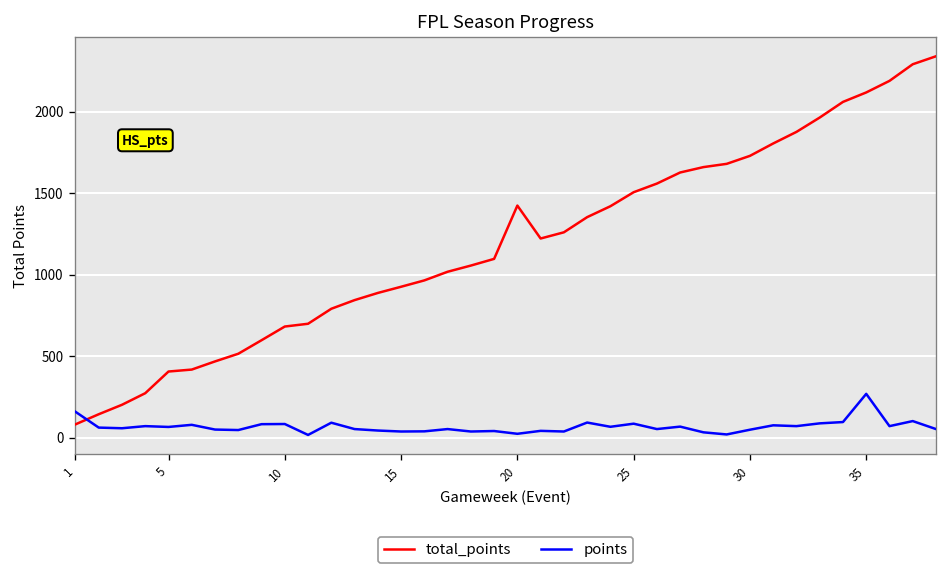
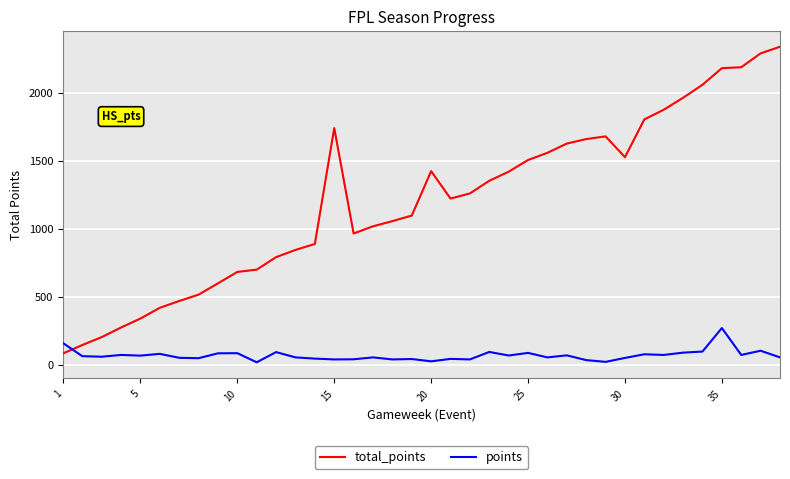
total_points, 5: 410 -> 340
total_points, 15: 930 -> 1740
total_points, 30: 1730 -> 1530
total_points, 35: 2120 -> 2180
